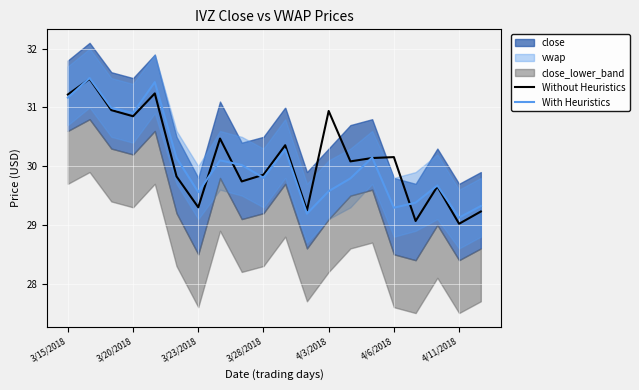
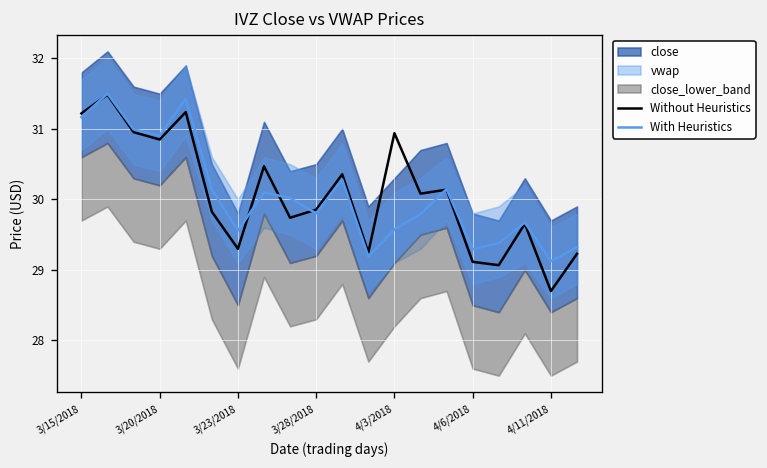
Without Heuristics, 4/6/2018: 30.2 -> 29.1
Without Heuristics, 4/11/2018: 29.0 -> 28.7
